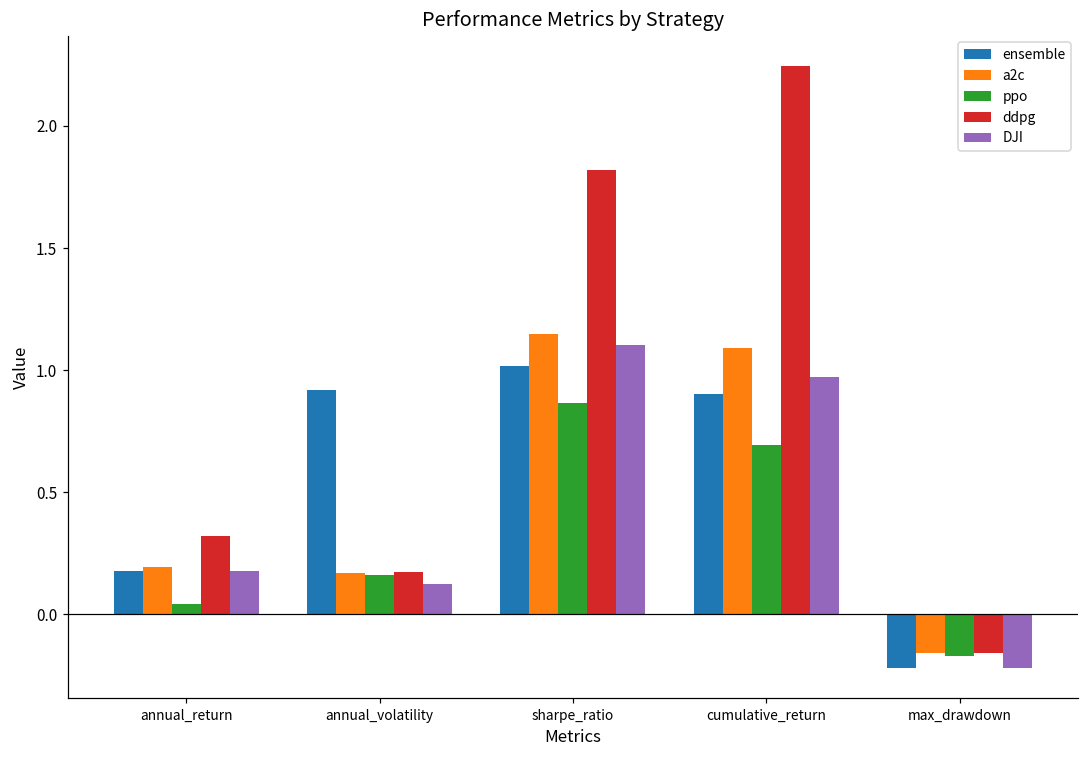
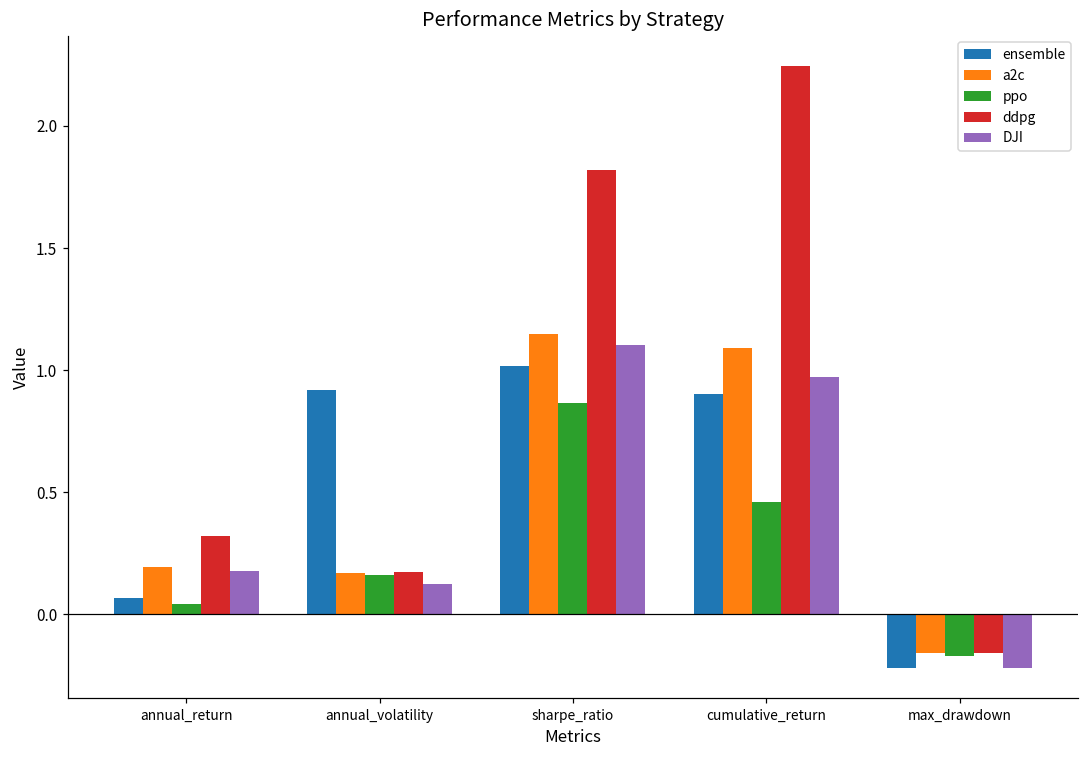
ensemble, annual_return: 0.18 -> 0.07
ppo, cumulative_return: 0.69 -> 0.46
